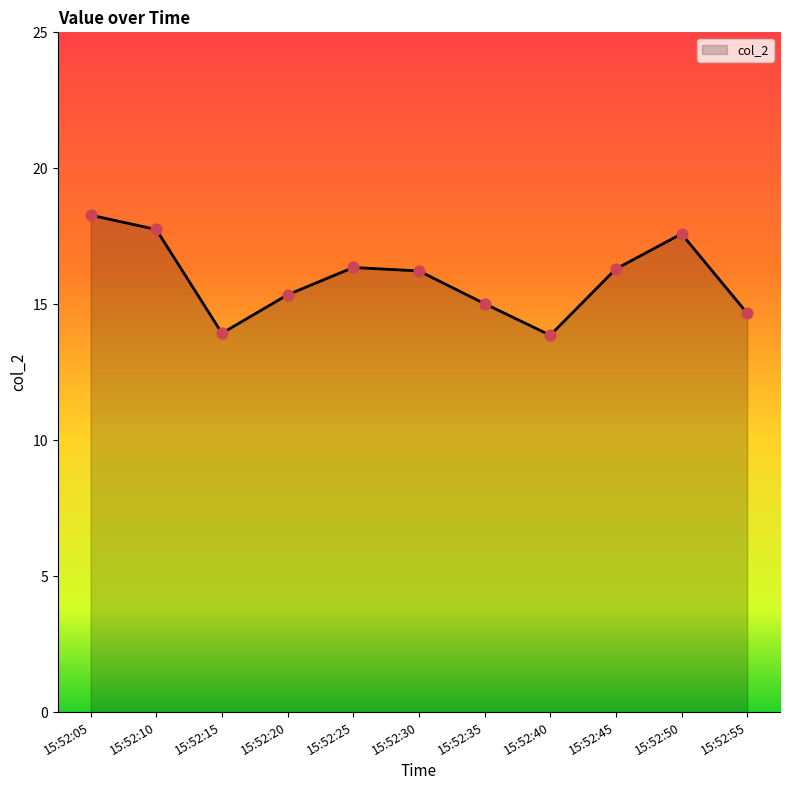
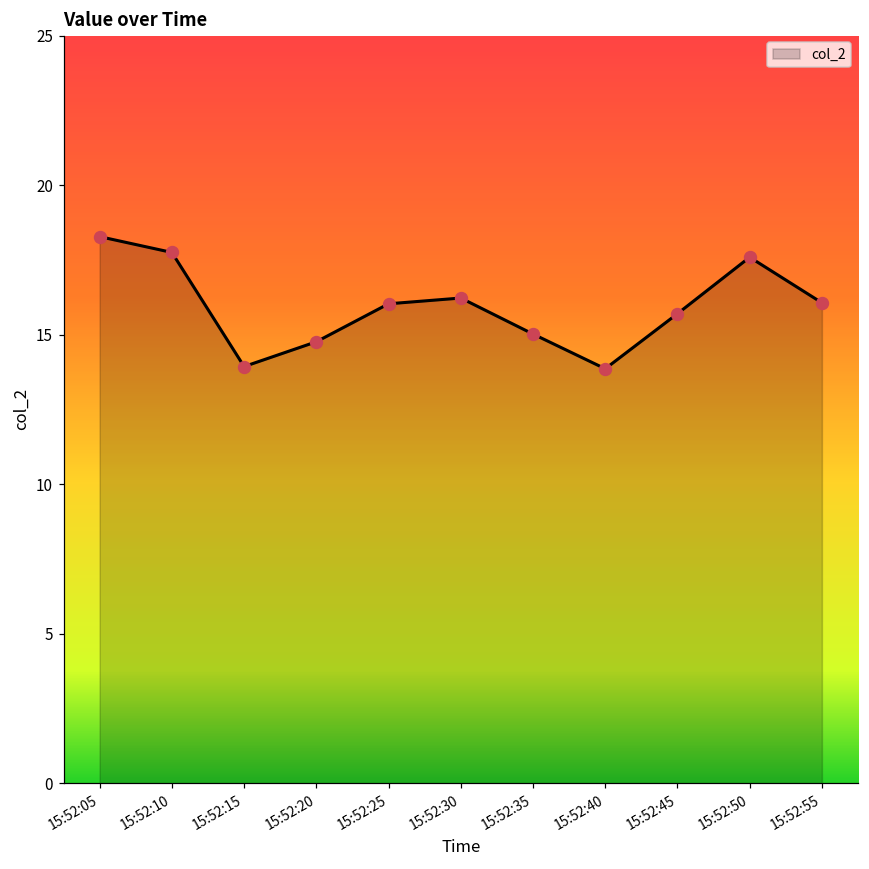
15:52:20: 15.3 -> 14.8
15:52:25: 16.4 -> 16.0
15:52:45: 16.3 -> 15.7
15:52:55: 14.7 -> 16.1
